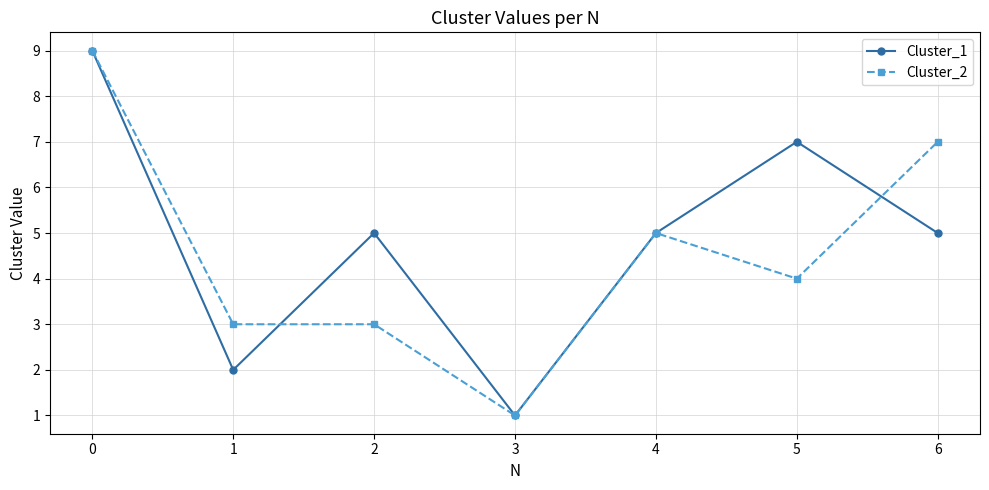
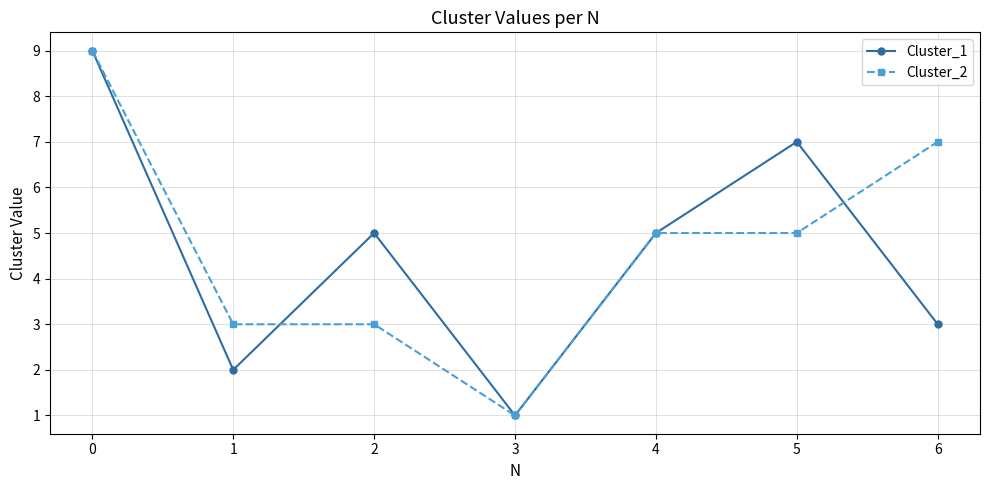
Cluster_2, 5: 4 -> 5
Cluster_1, 6: 5 -> 3
